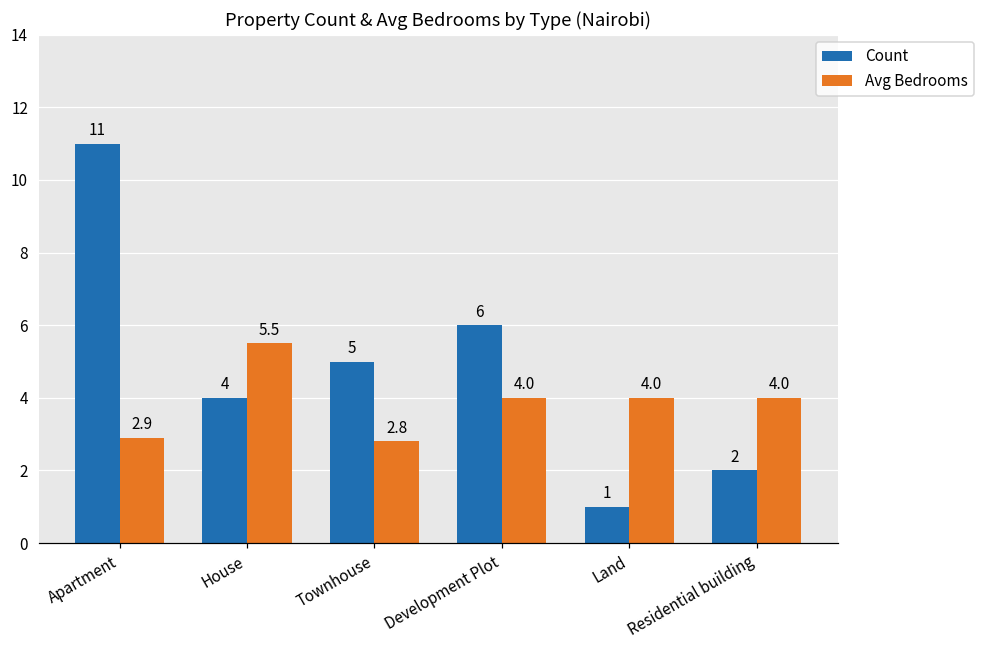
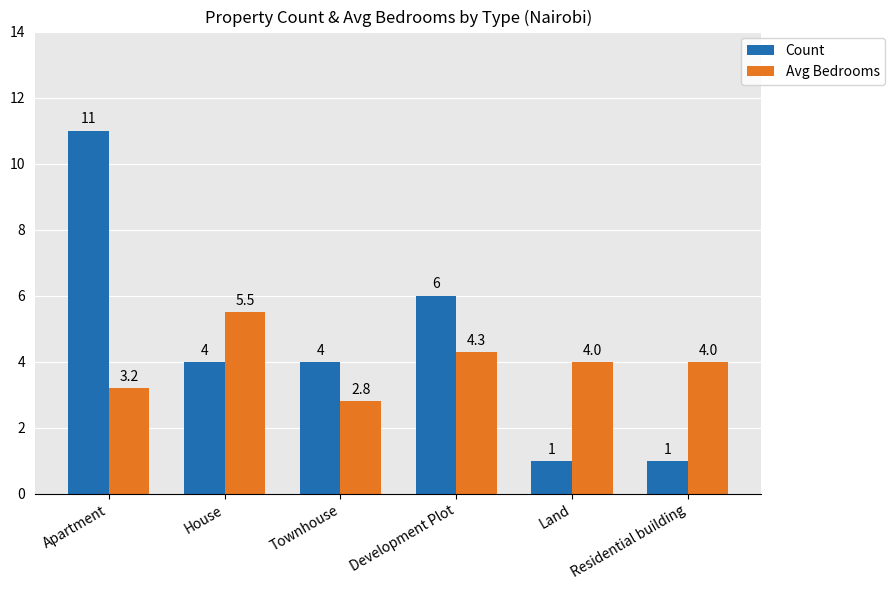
Avg Bedrooms, Apartment: 2.9 -> 3.2
Count, Townhouse: 5 -> 4
Avg Bedrooms, Development Plot: 4.0 -> 4.3
Count, Residential building: 2 -> 1
